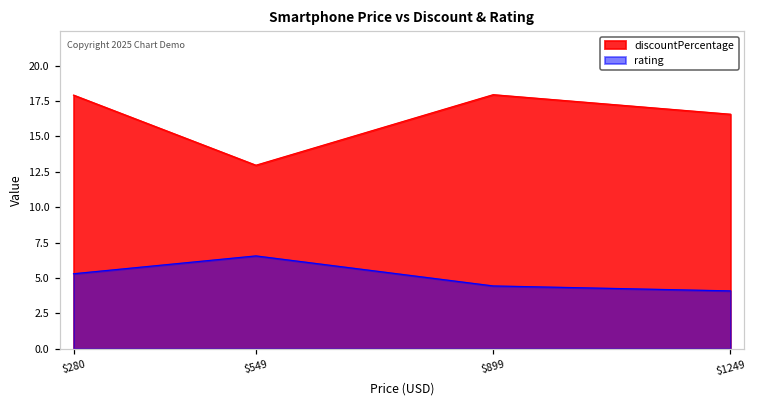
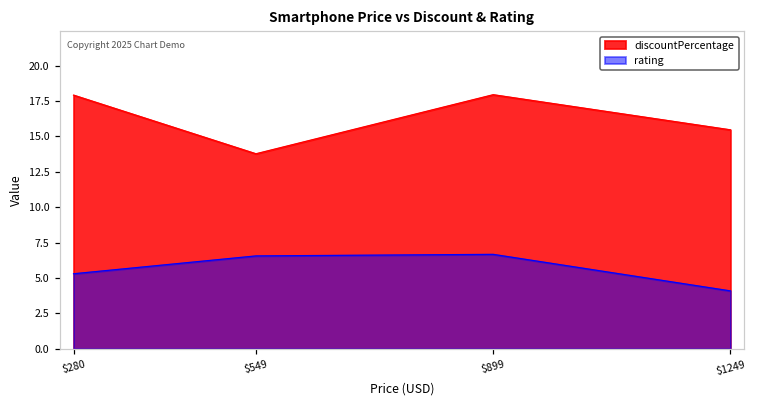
discountPercentage, $549: 13.0 -> 13.8
rating, $899: 4.4 -> 6.7
discountPercentage, $1249: 16.6 -> 15.5
